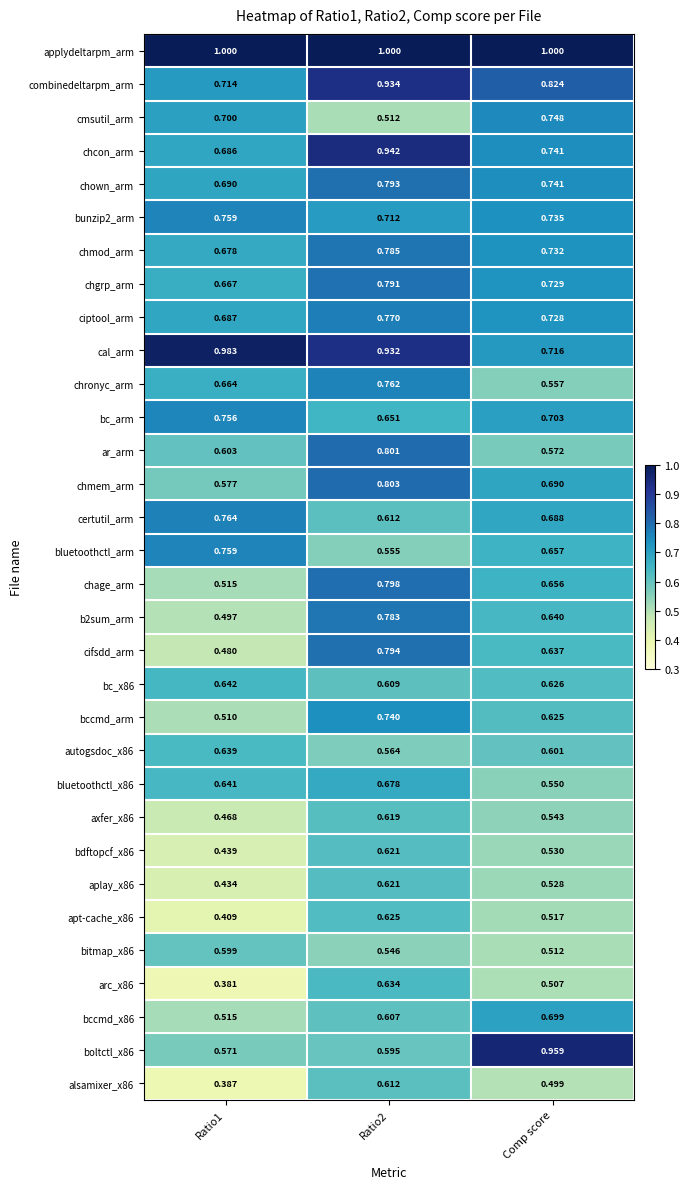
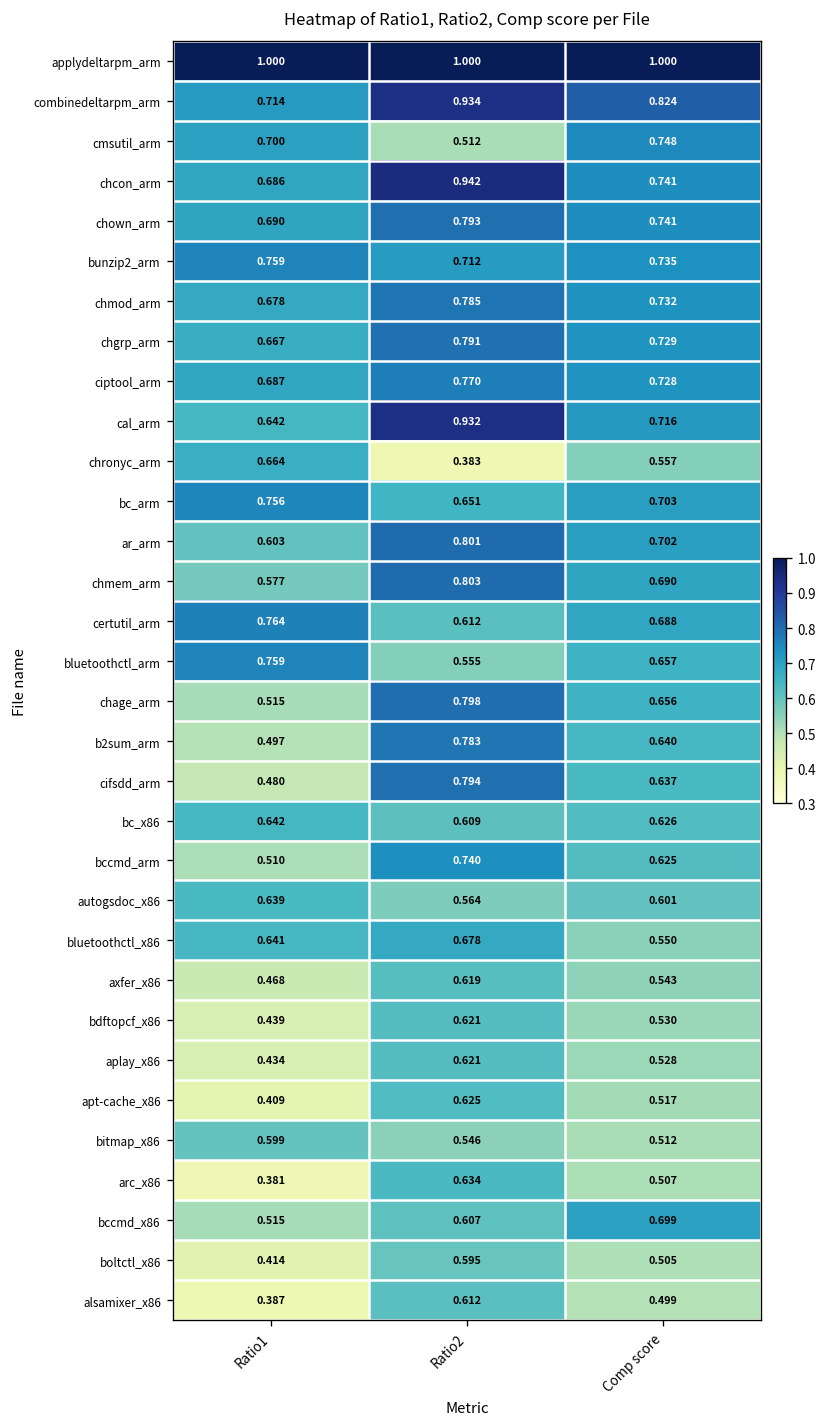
cal_arm, Ratio1: 0.983 -> 0.642
chronyc_arm, Ratio2: 0.762 -> 0.383
ar_arm, Comp score: 0.572 -> 0.702
boltctl_x86, Ratio1: 0.571 -> 0.414
boltctl_x86, Comp score: 0.959 -> 0.505
